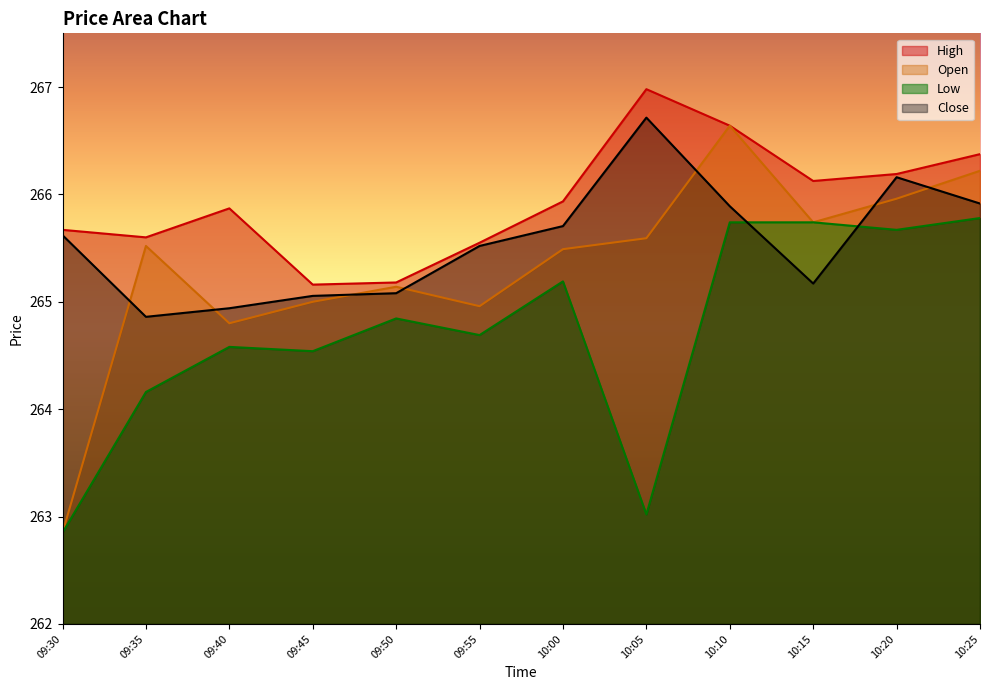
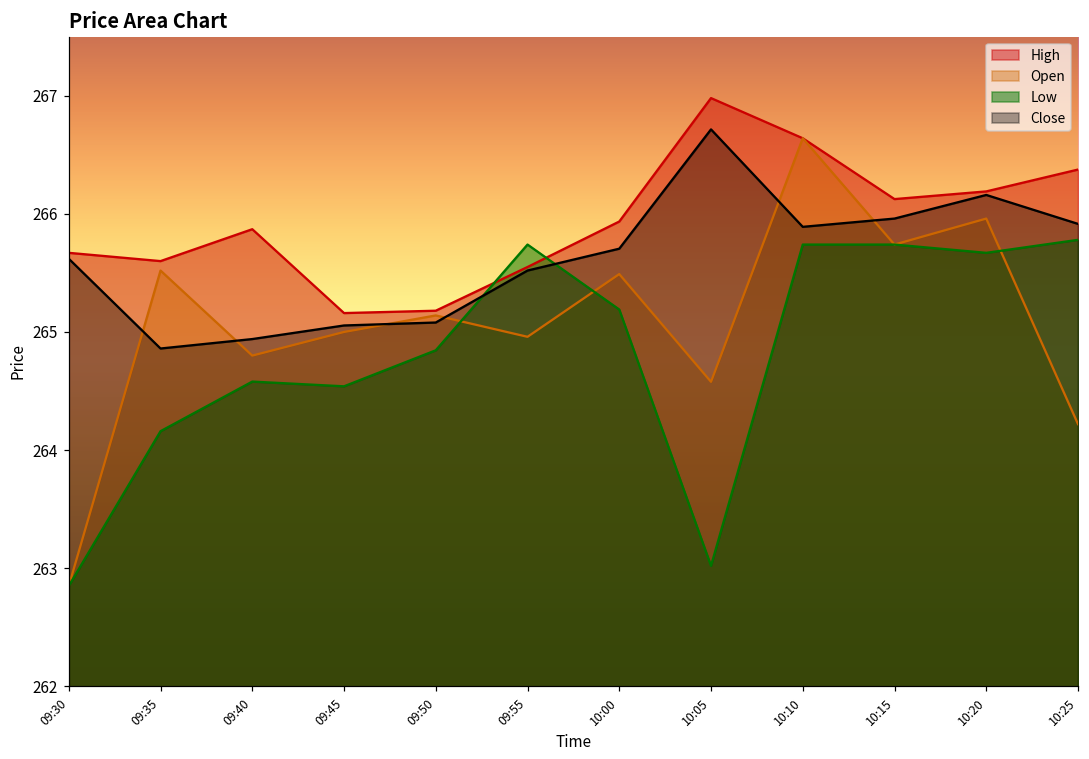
Low, 09:55: 264.69 -> 265.74
Open, 10:05: 265.59 -> 264.58
Close, 10:15: 265.17 -> 265.96
Open, 10:25: 266.22 -> 264.22
